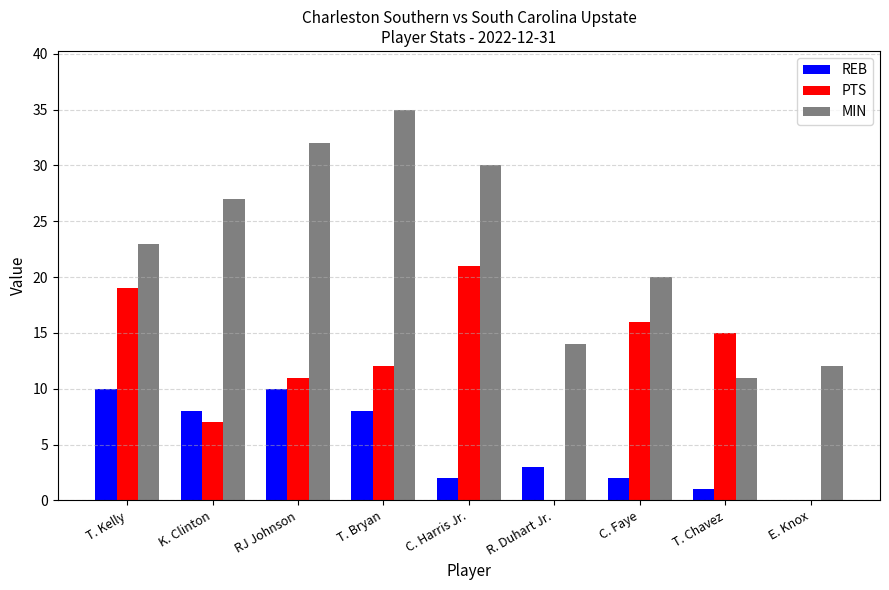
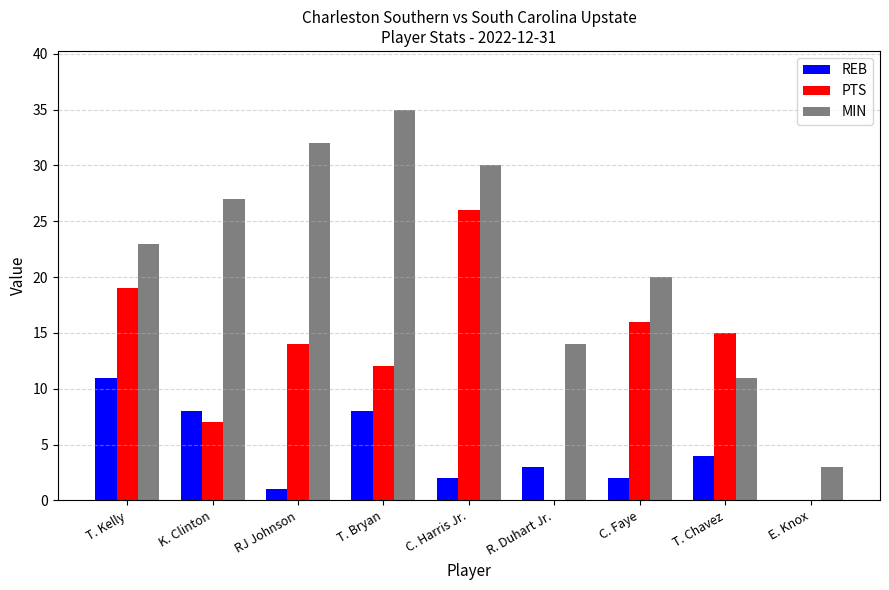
REB, T. Kelly: 10 -> 11
REB, RJ Johnson: 10 -> 1
PTS, RJ Johnson: 11 -> 14
PTS, C. Harris Jr.: 21 -> 26
REB, T. Chavez: 1 -> 4
MIN, E. Knox: 12 -> 3
